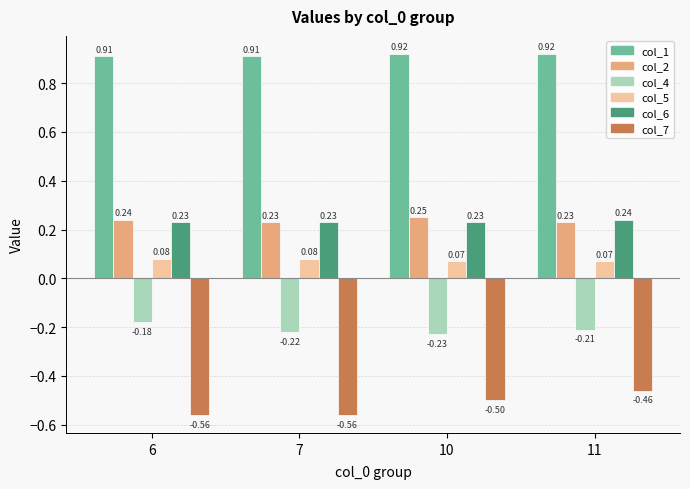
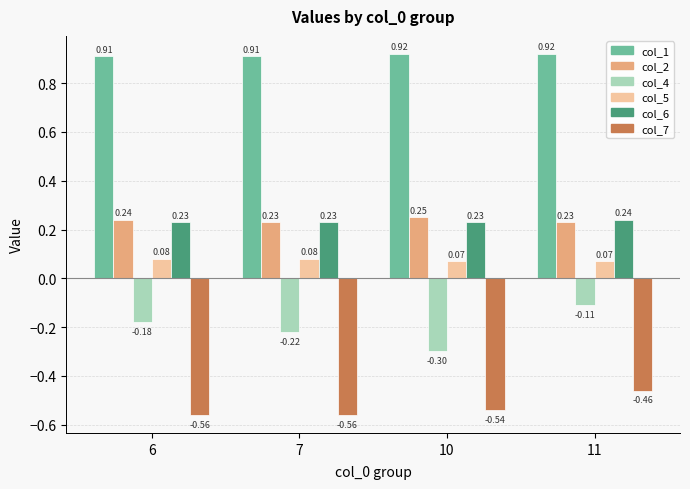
col_4, 10: -0.23 -> -0.30
col_7, 10: -0.50 -> -0.54
col_4, 11: -0.21 -> -0.11
